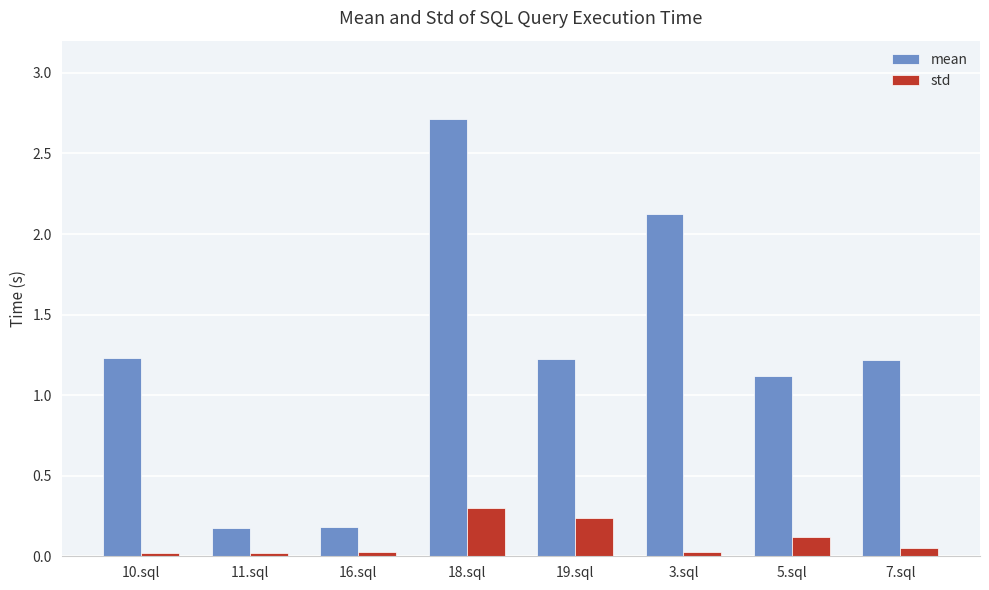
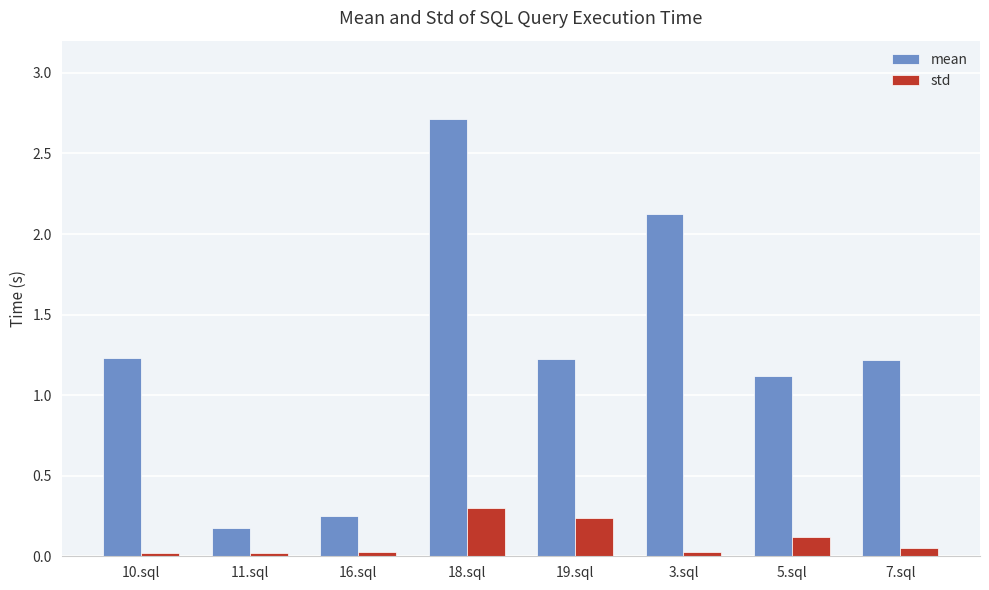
mean, 16.sql: 0.18 -> 0.25
